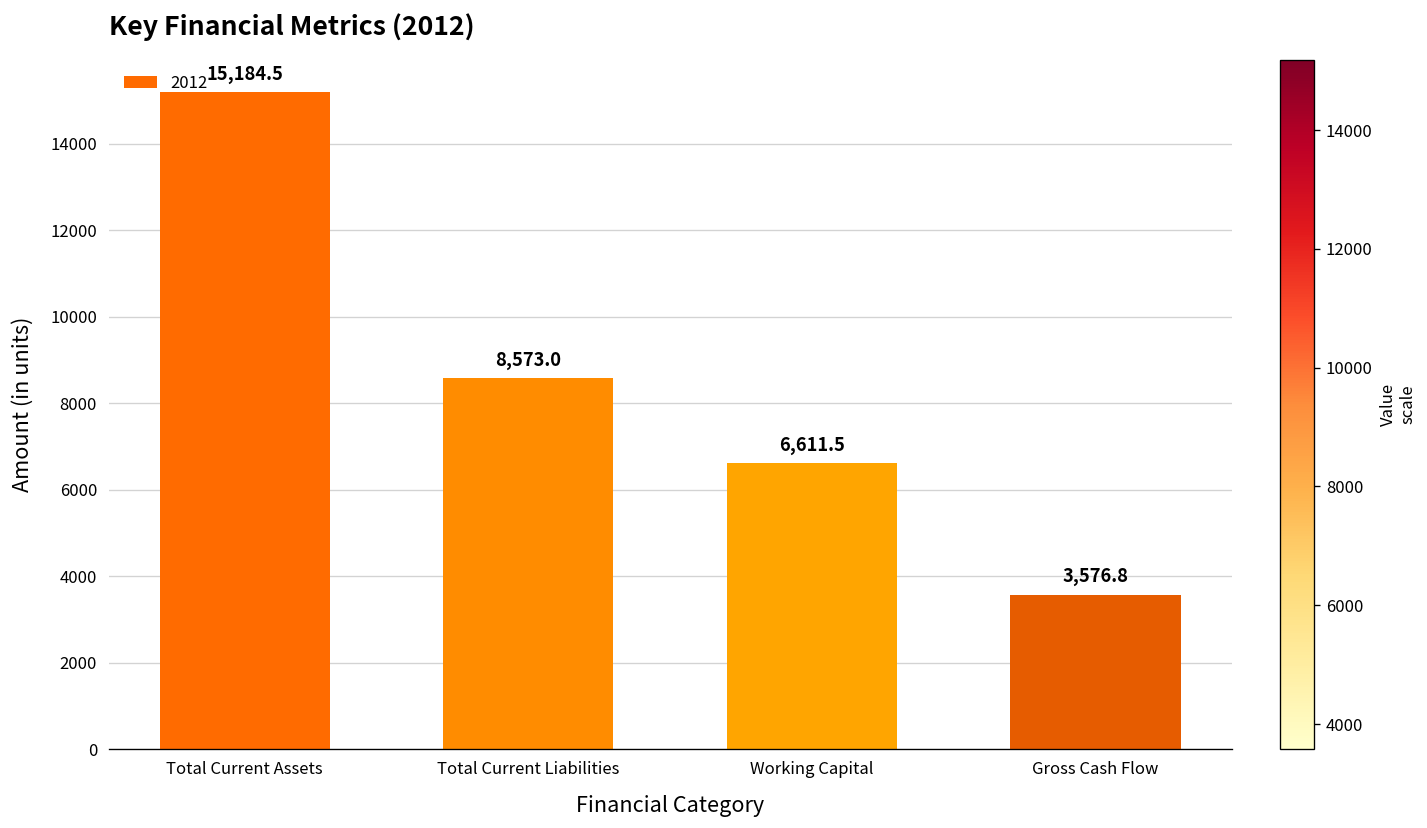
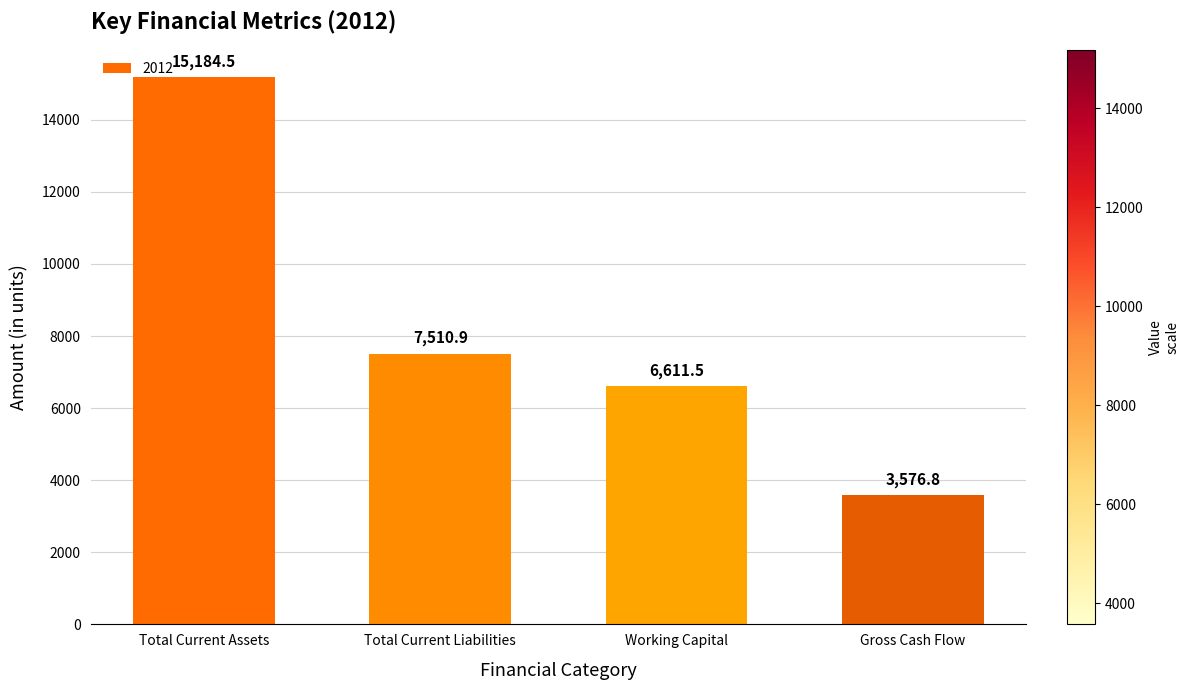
Total Current Liabilities: 8,573.0 -> 7,510.9
